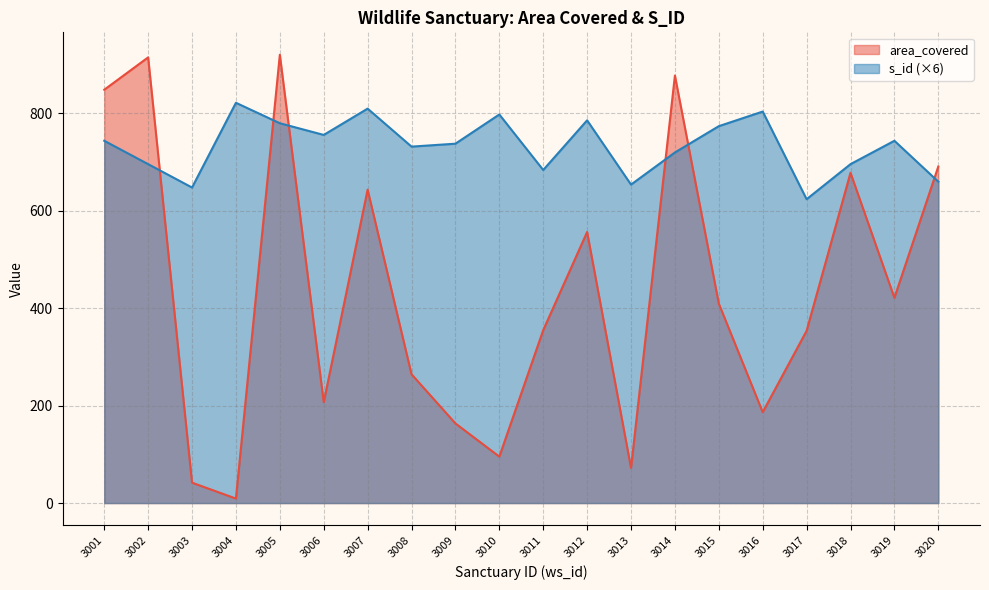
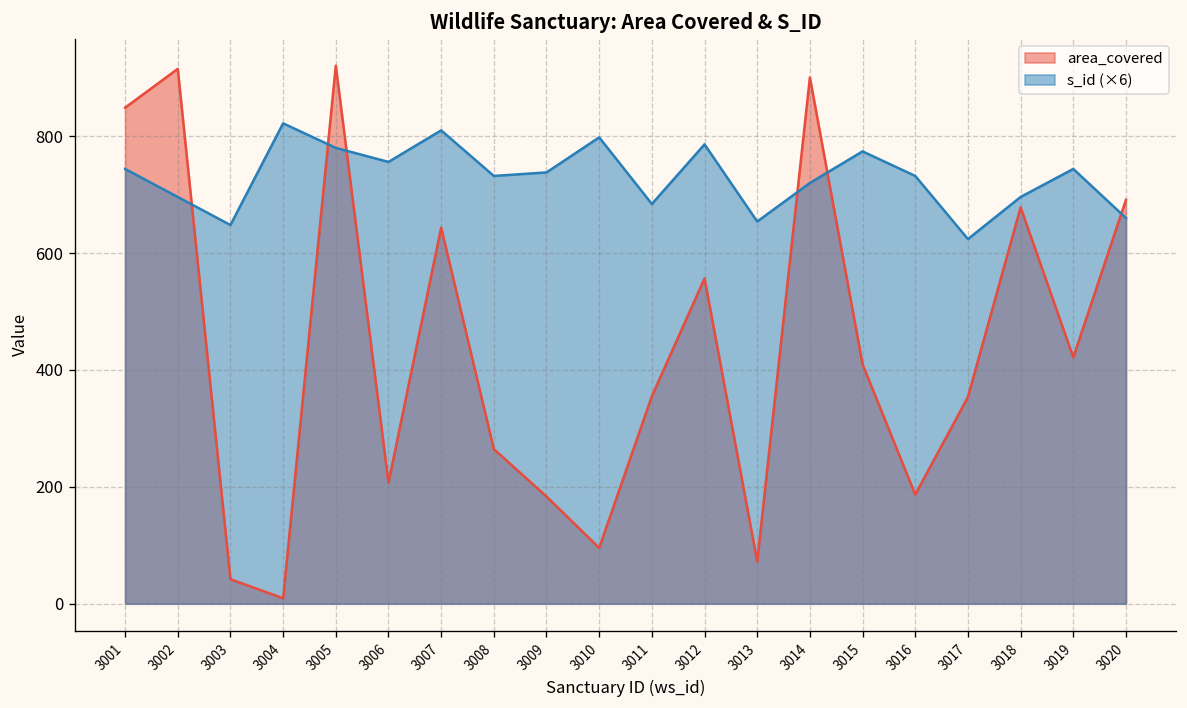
area_covered, 3009: 160 -> 180
area_covered, 3014: 880 -> 900
s_id (×6), 3016: 800 -> 730
